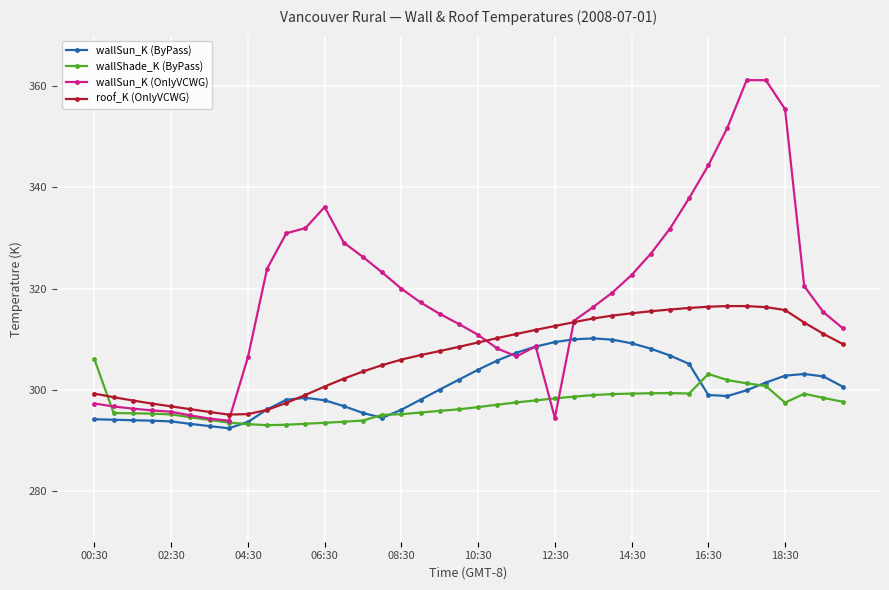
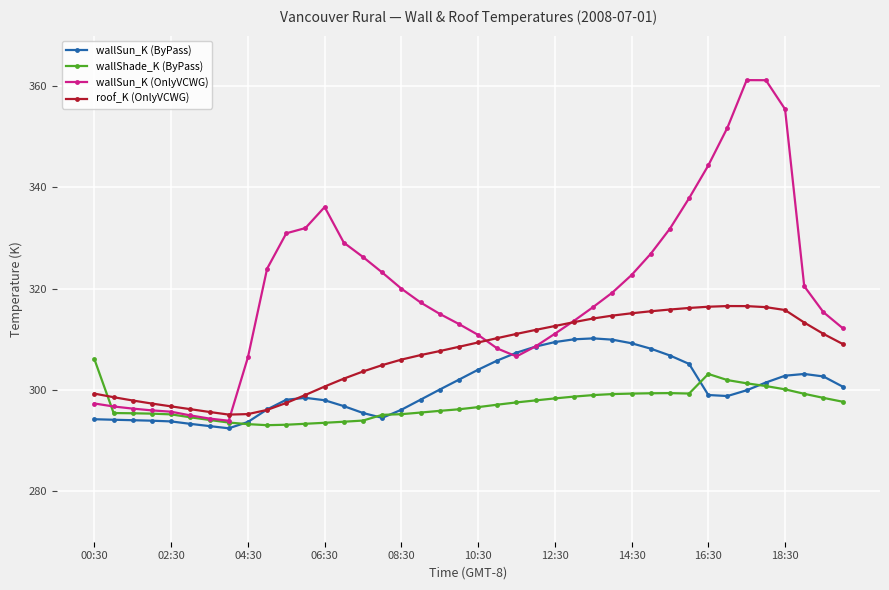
wallSun_K (OnlyVCWG), 12:30: 294 -> 311
wallShade_K (ByPass), 18:30: 297 -> 300
